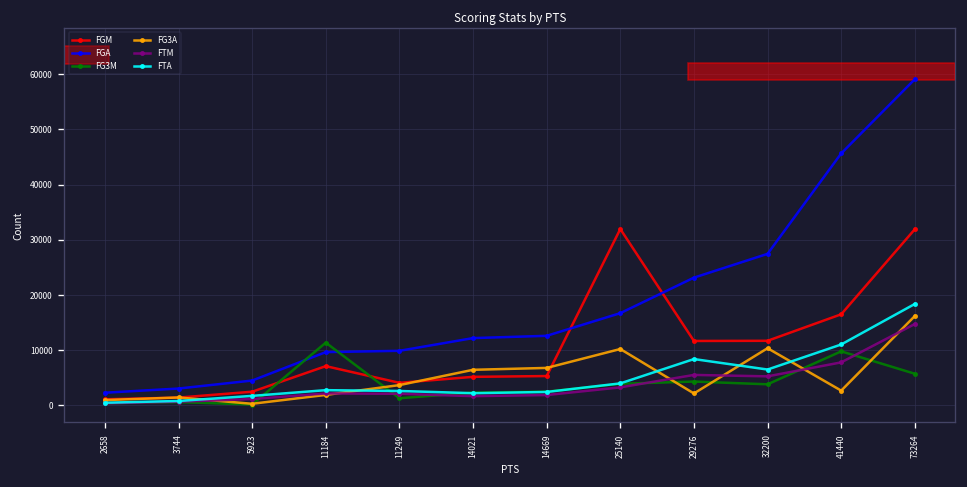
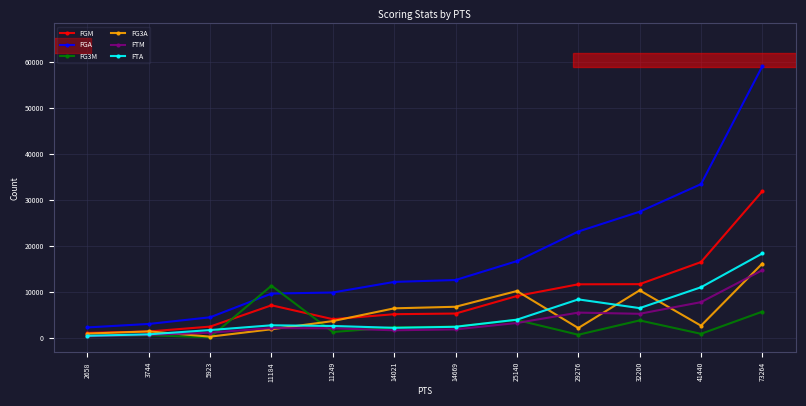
FGM, 25140: 32000 -> 9000
FG3M, 29276: 4000 -> 1000
FGA, 41440: 46000 -> 33000
FG3M, 41440: 10000 -> 1000
